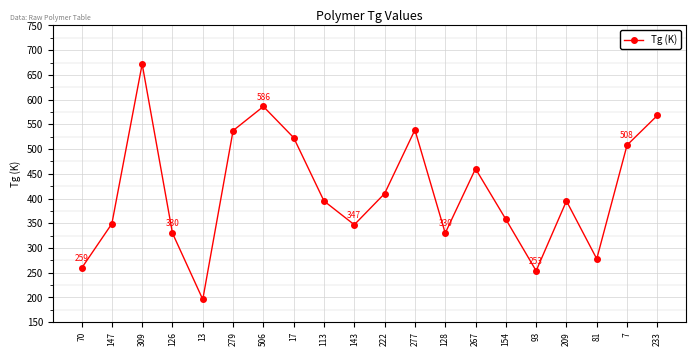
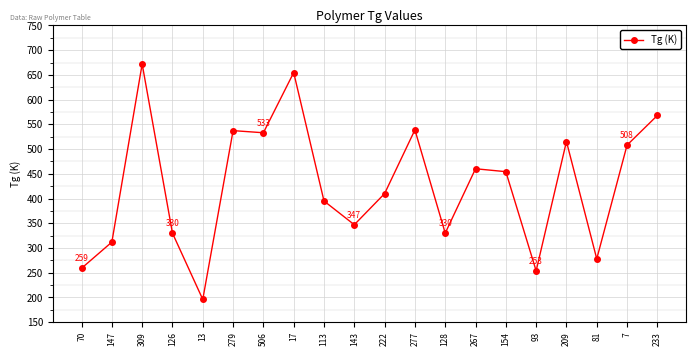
147: 350 -> 310
506: 586 -> 533
17: 520 -> 650
154: 360 -> 450
209: 400 -> 520
